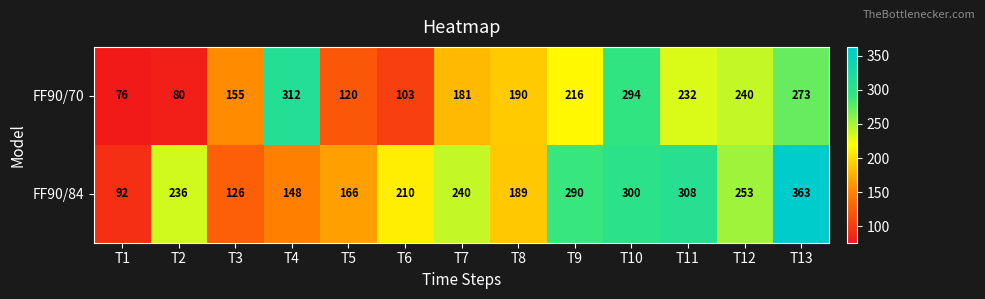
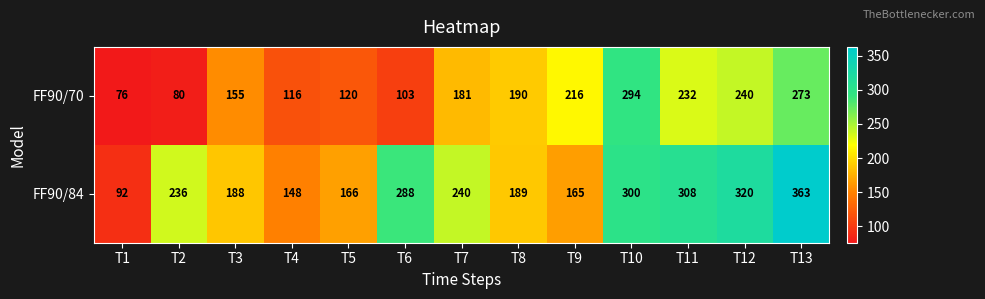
FF90/70, T4: 312 -> 116
FF90/84, T3: 126 -> 188
FF90/84, T6: 210 -> 288
FF90/84, T9: 290 -> 165
FF90/84, T12: 253 -> 320
